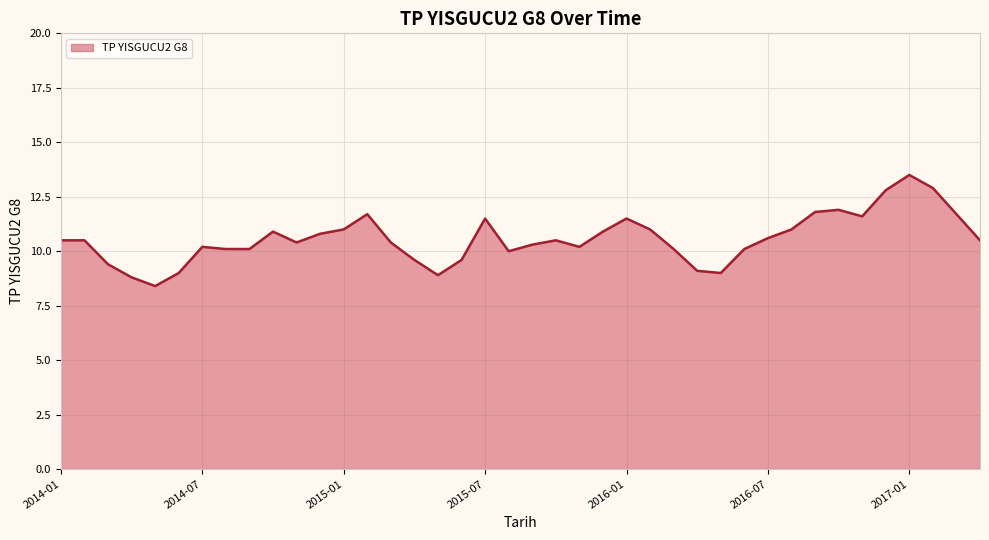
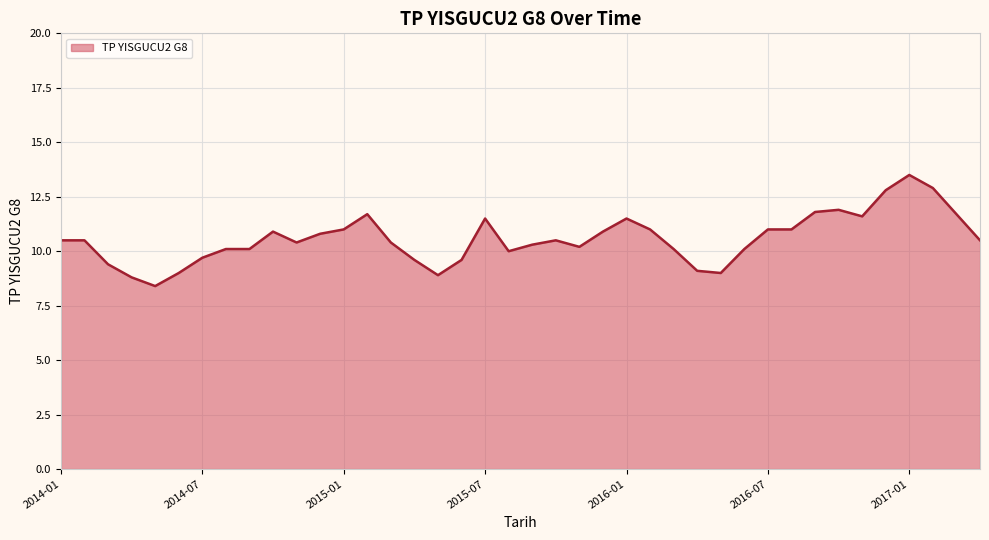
2014-07: 10.2 -> 9.7
2016-07: 10.6 -> 11.0
